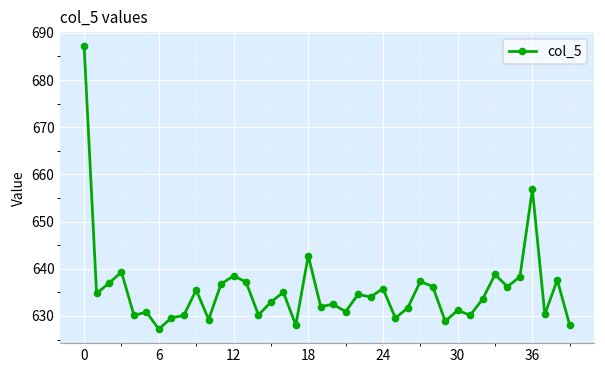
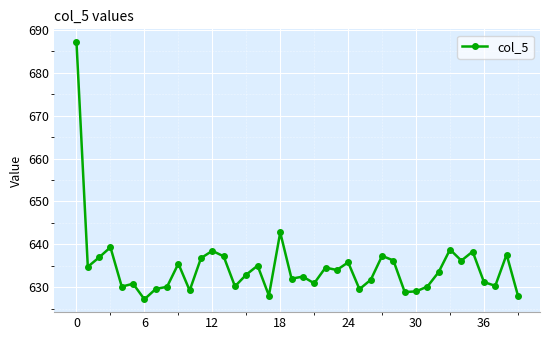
30: 631 -> 629
36: 657 -> 631
